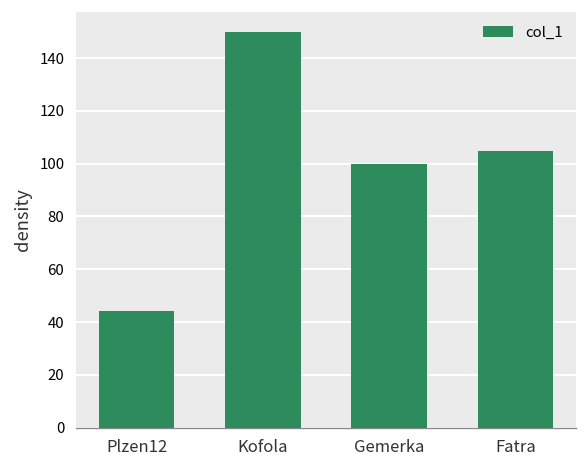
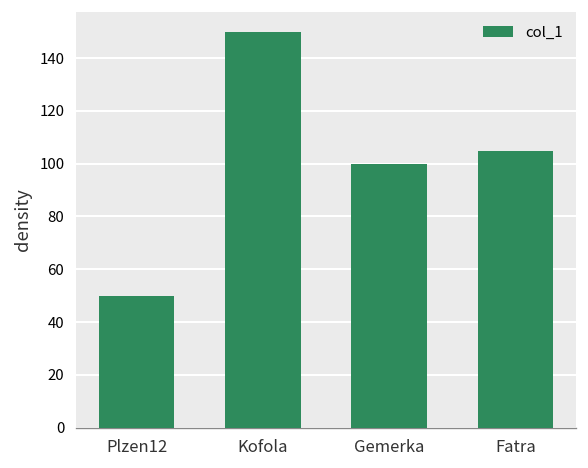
Plzen12: 44 -> 50
